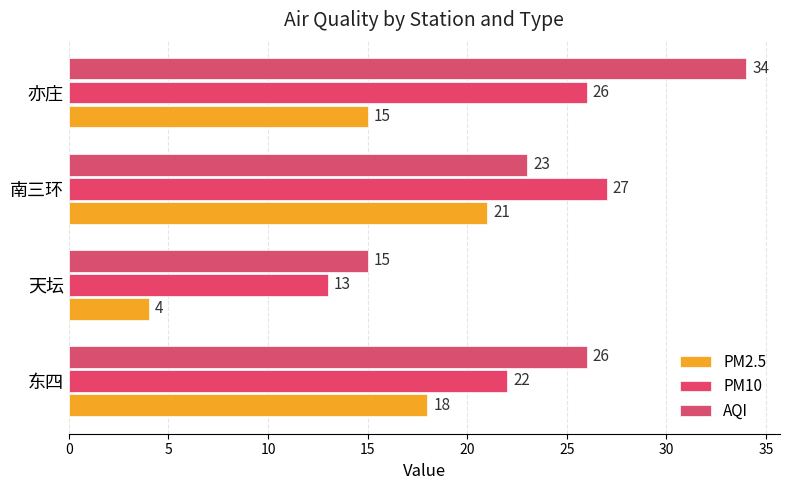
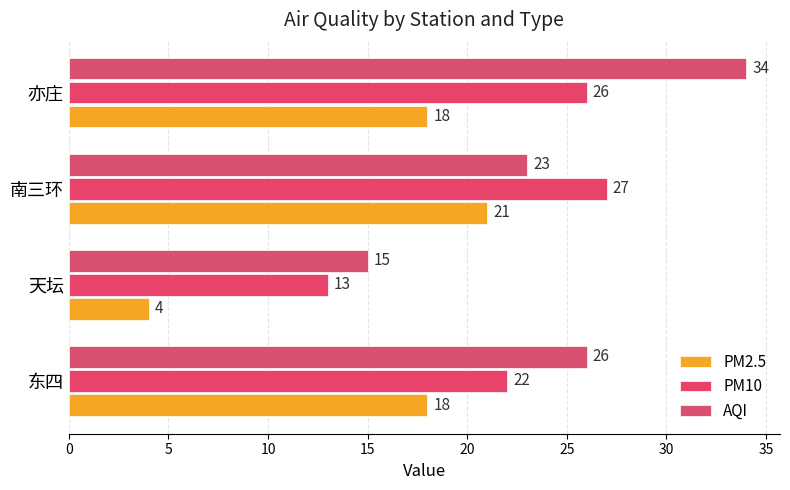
PM2.5, 亦庄: 15 -> 18
